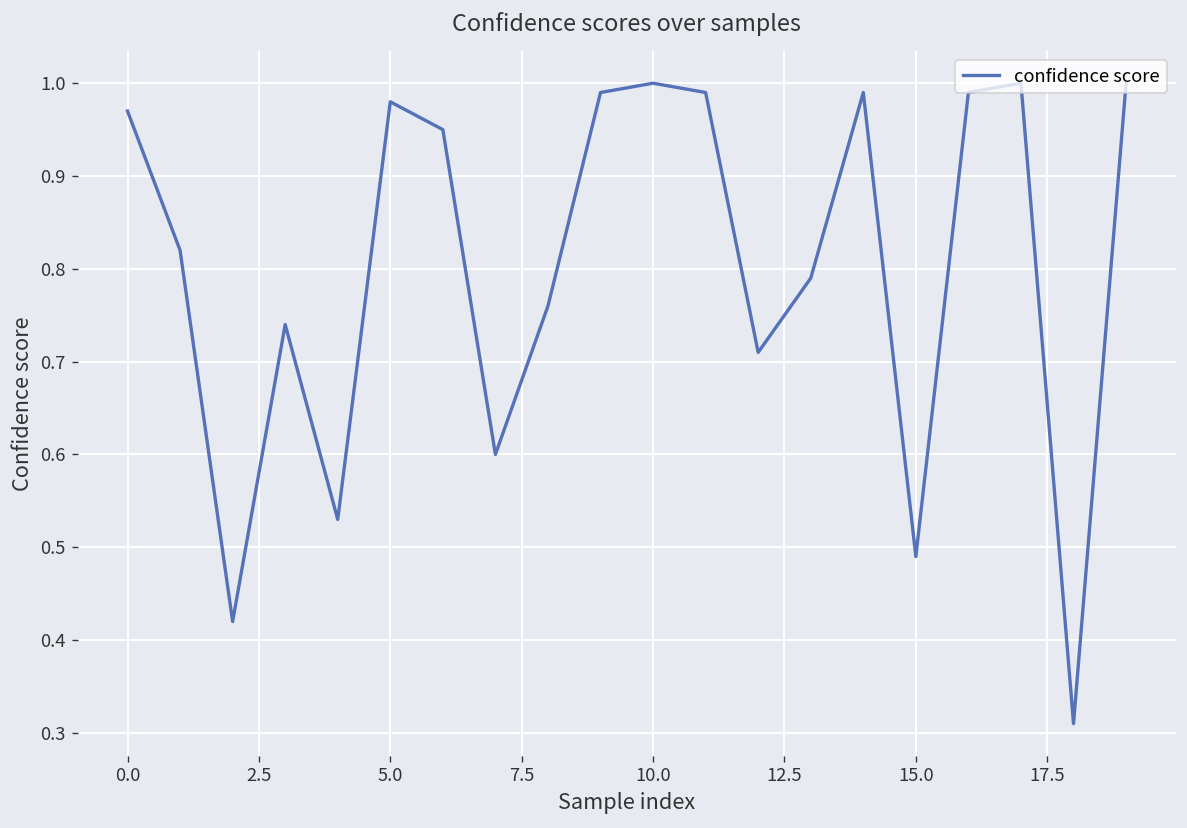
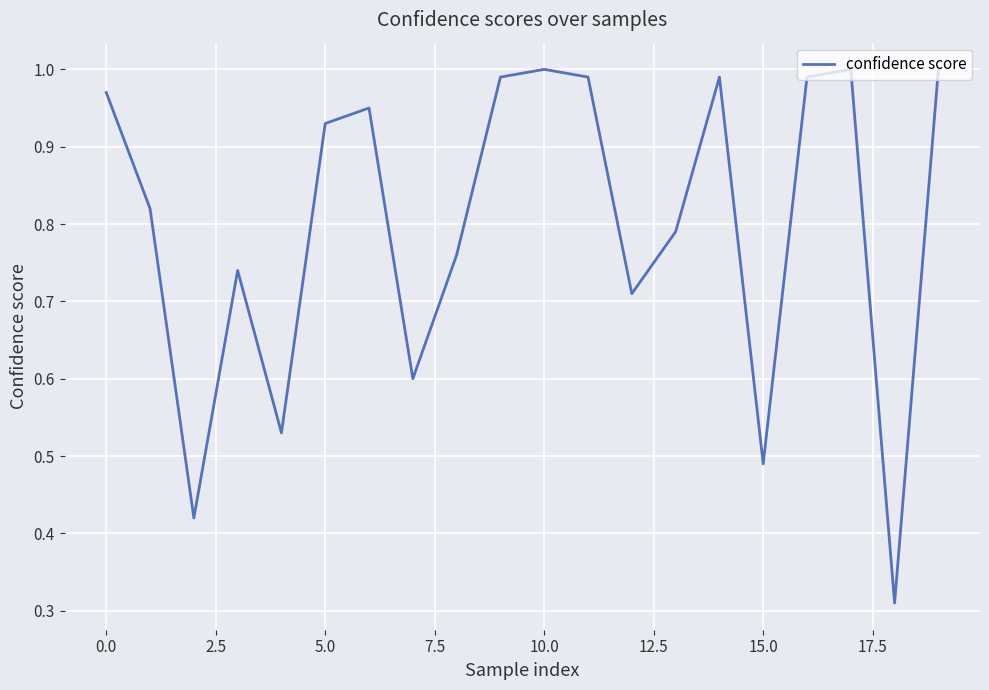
5.0: 0.98 -> 0.93
